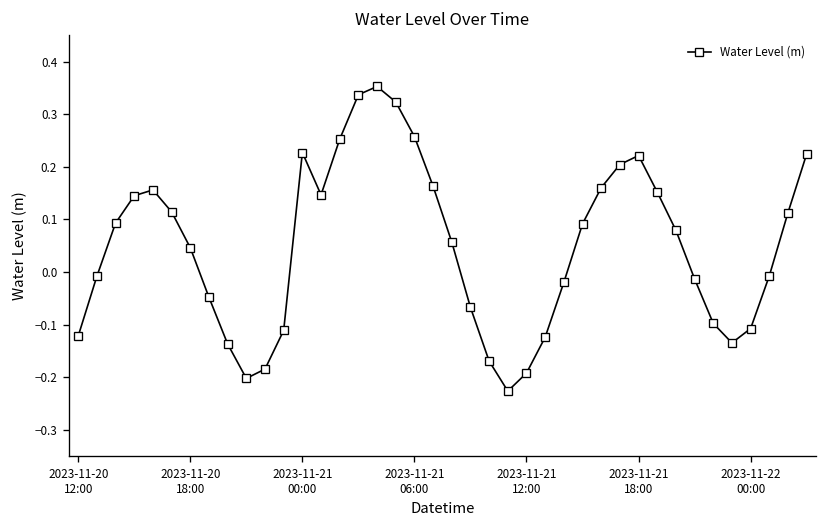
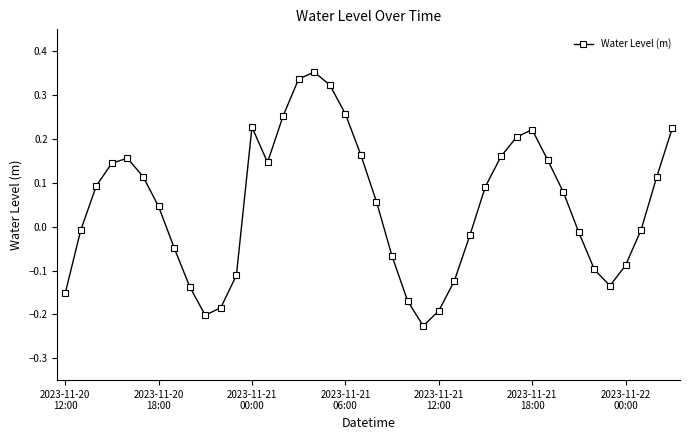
2023-11-20 12:00: -0.12 -> -0.15
2023-11-22 00:00: -0.11 -> -0.09
